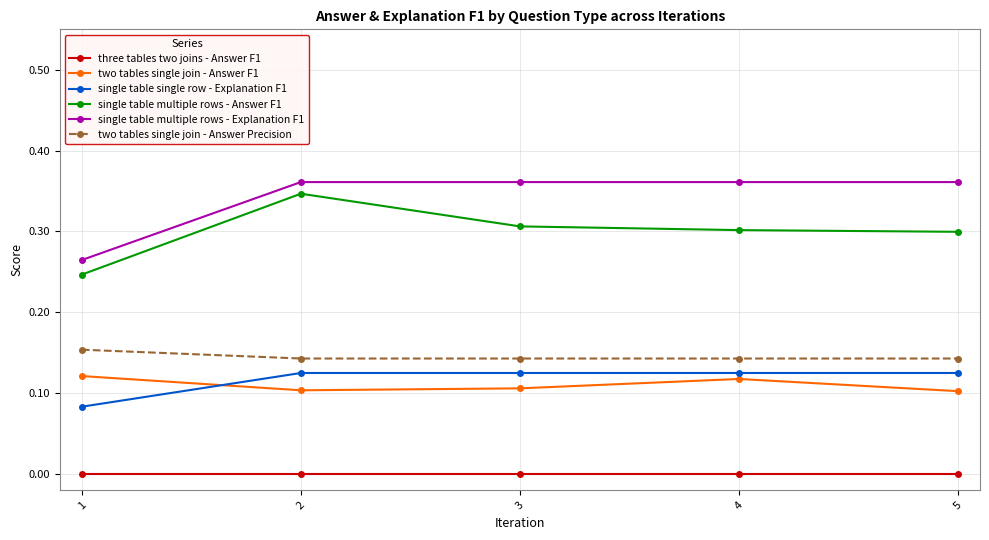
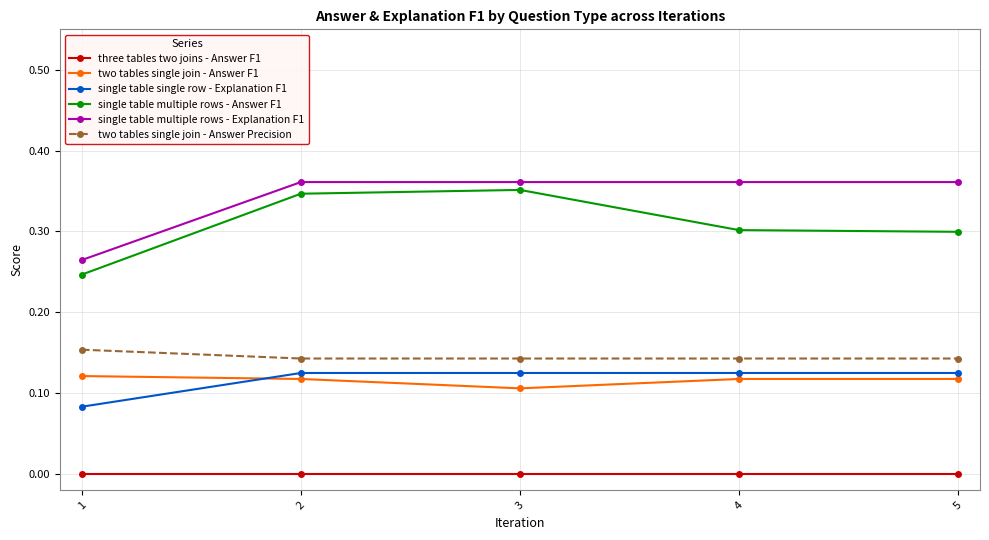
two tables single join - Answer F1, 2: 0.10 -> 0.12
single table multiple rows - Answer F1, 3: 0.31 -> 0.35
two tables single join - Answer F1, 5: 0.10 -> 0.12
